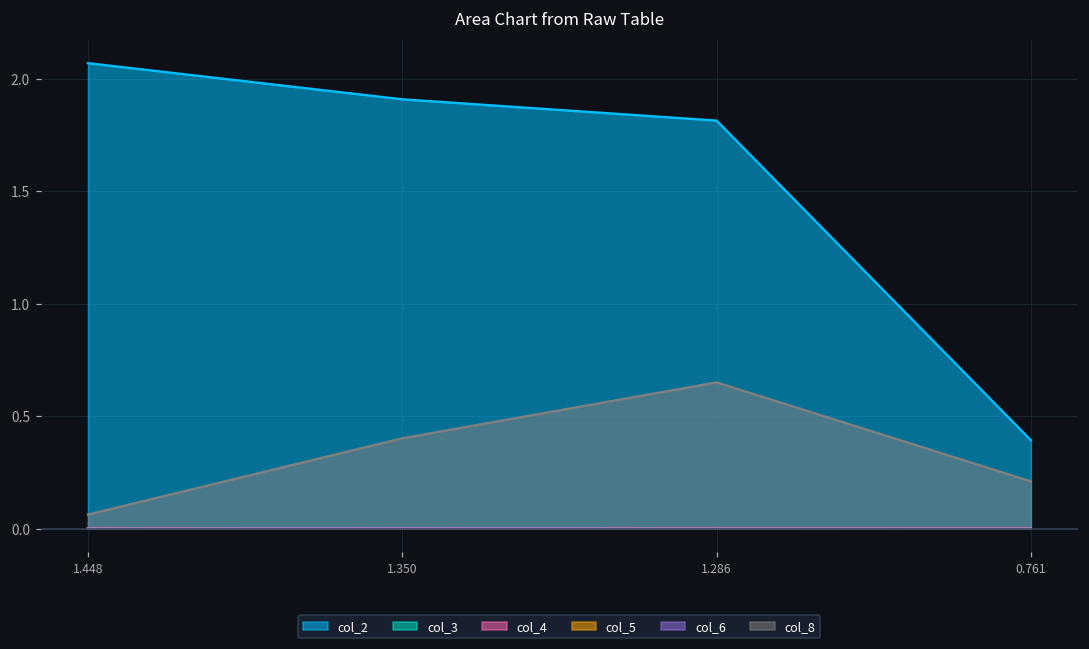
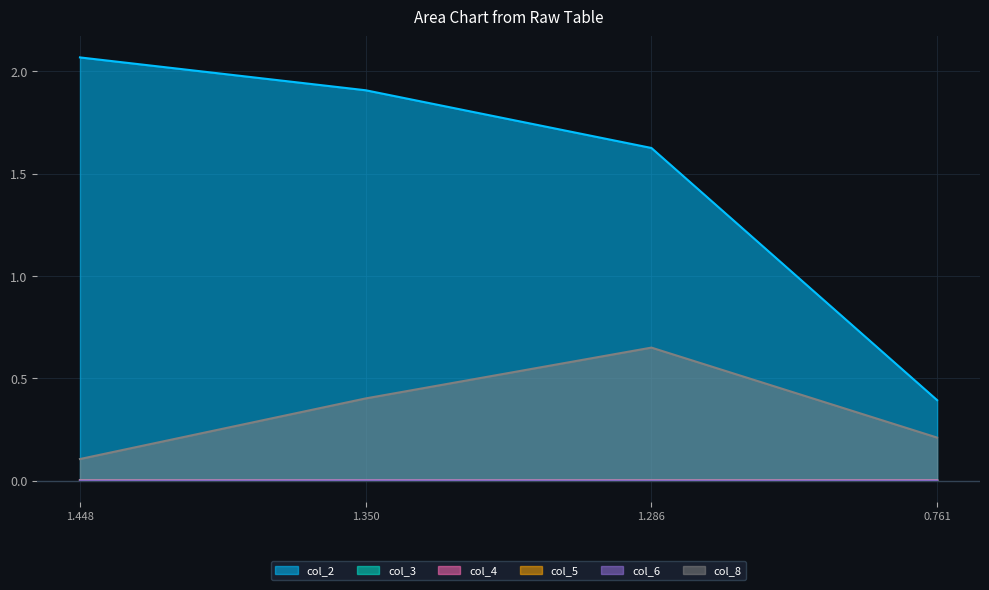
col_8, 1.448: 0.06 -> 0.11
col_2, 1.286: 1.81 -> 1.63
